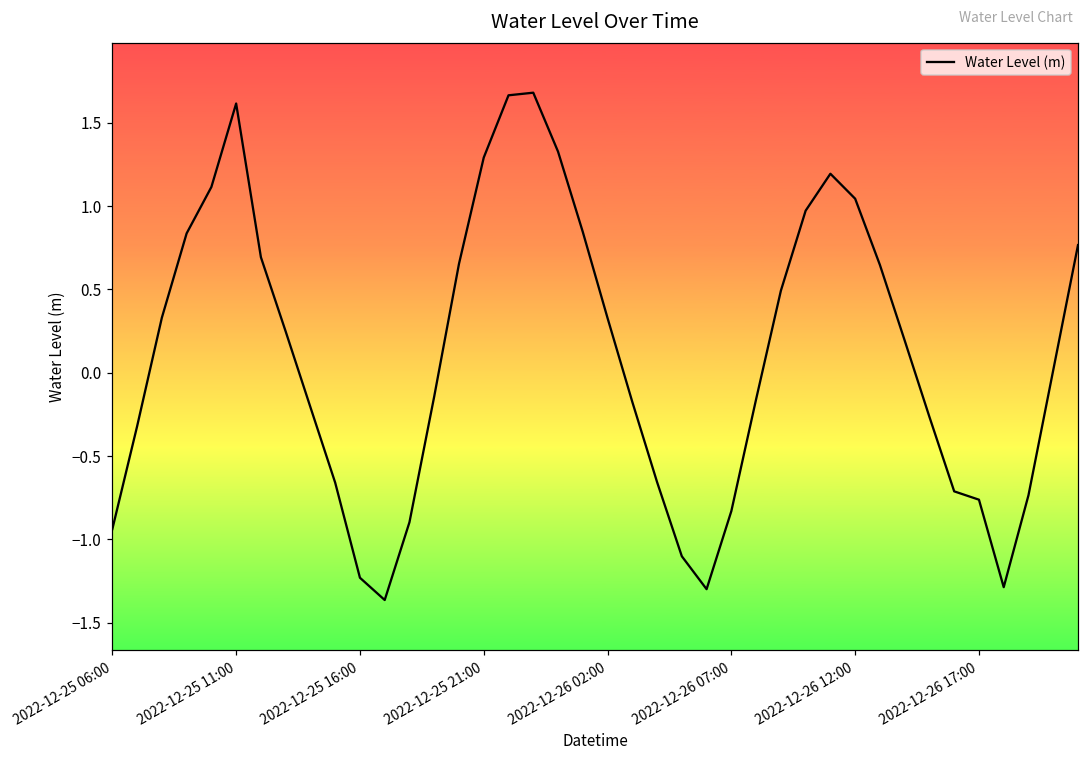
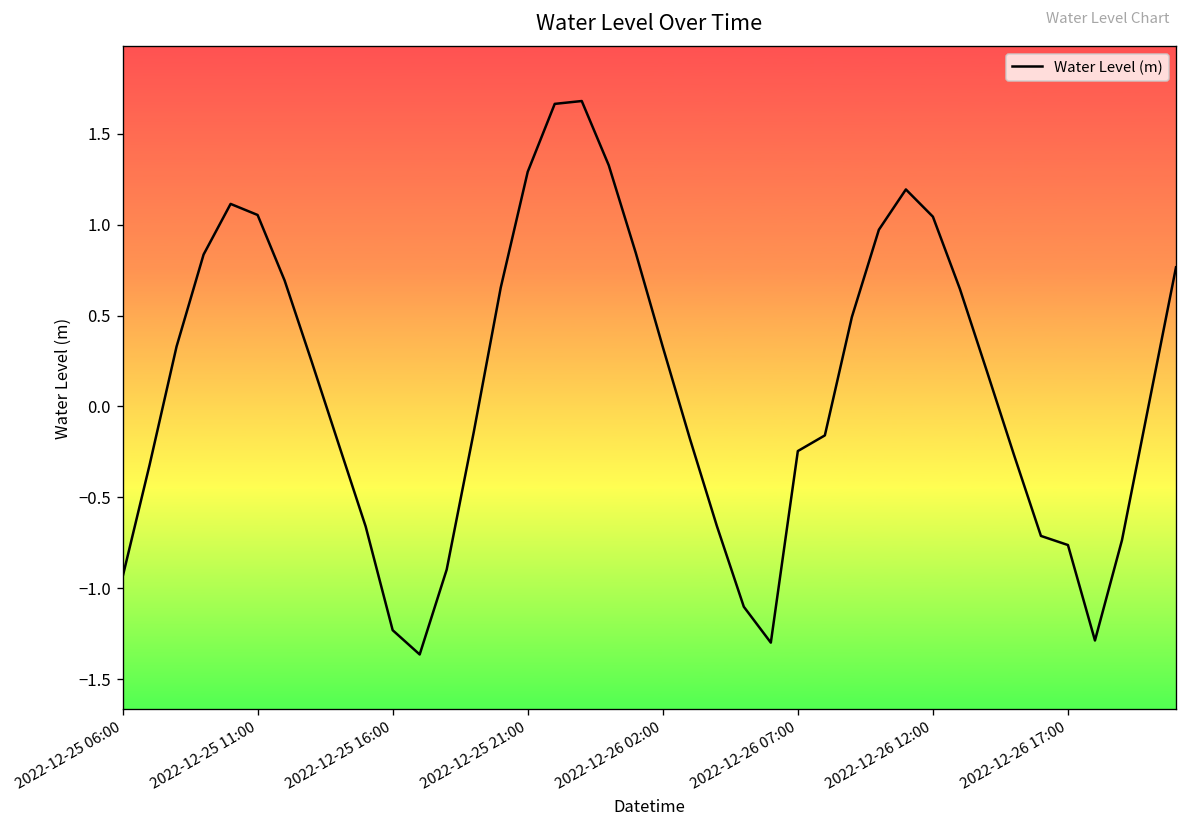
2022-12-25 11:00: 1.61 -> 1.05
2022-12-26 07:00: -0.83 -> -0.25
